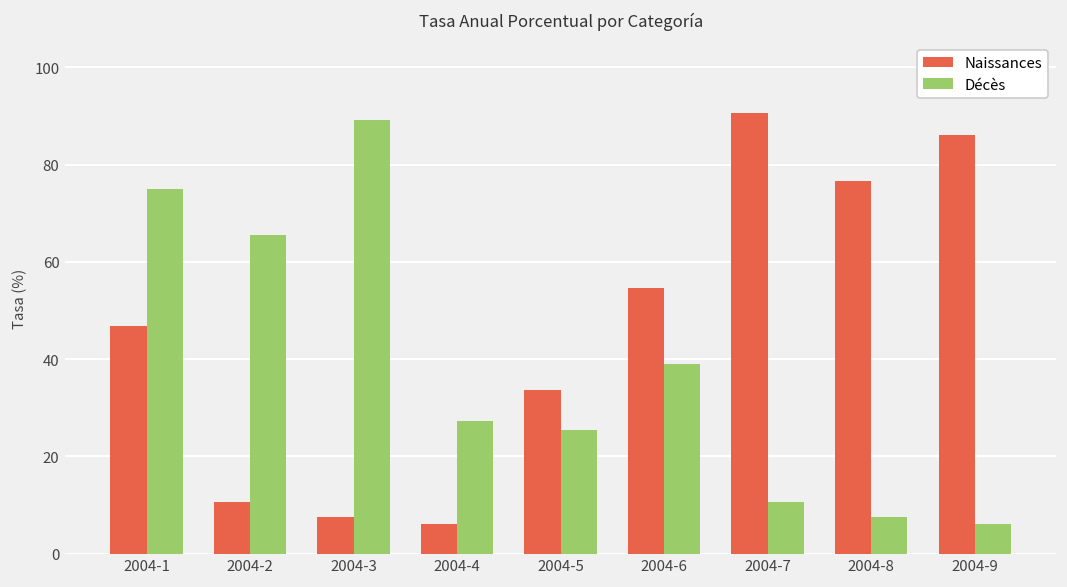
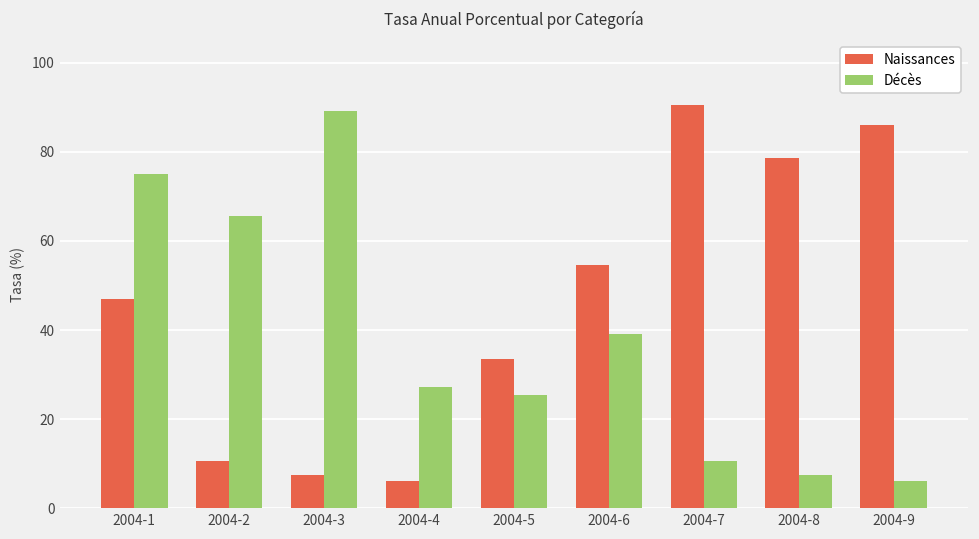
Naissances, 2004-8: 77 -> 79
